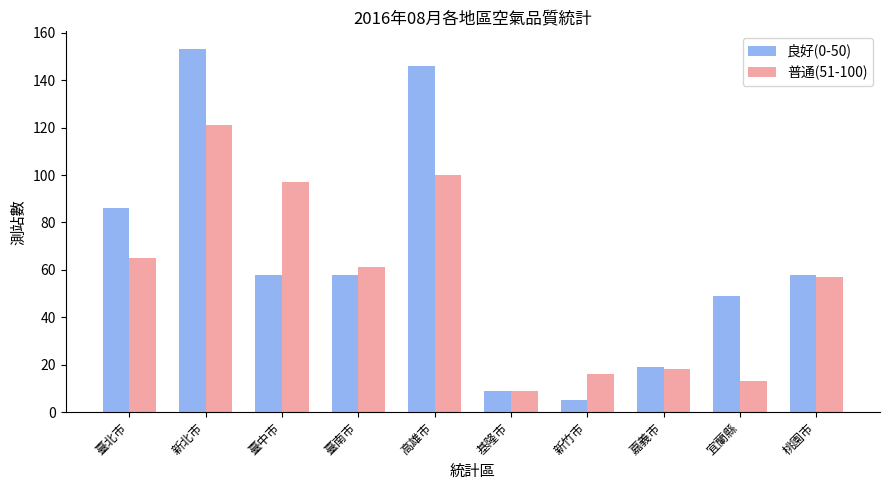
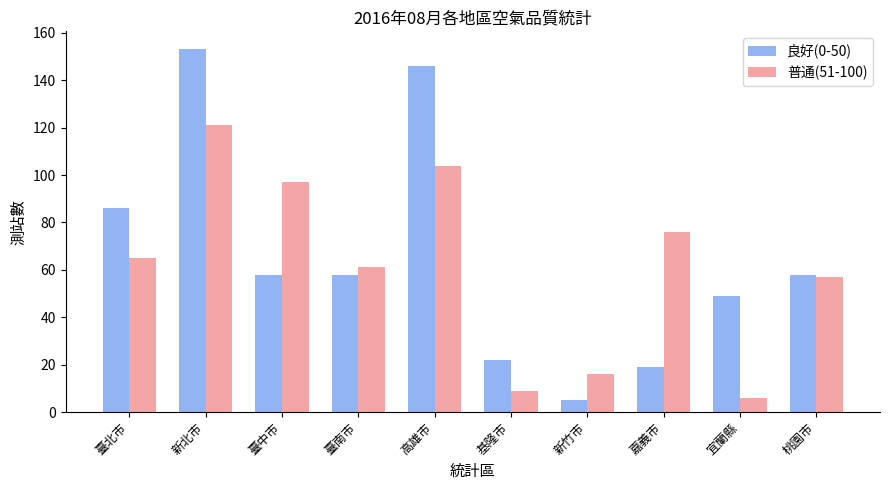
普通(51-100), 高雄市: 100 -> 104
良好(0-50), 基隆市: 9 -> 22
普通(51-100), 嘉義市: 18 -> 76
普通(51-100), 宜蘭縣: 13 -> 6
